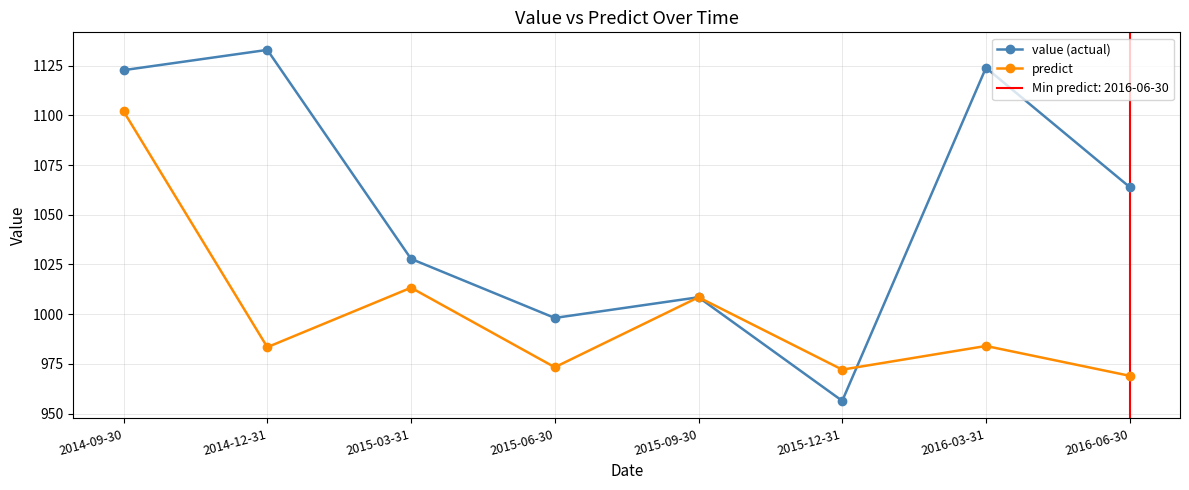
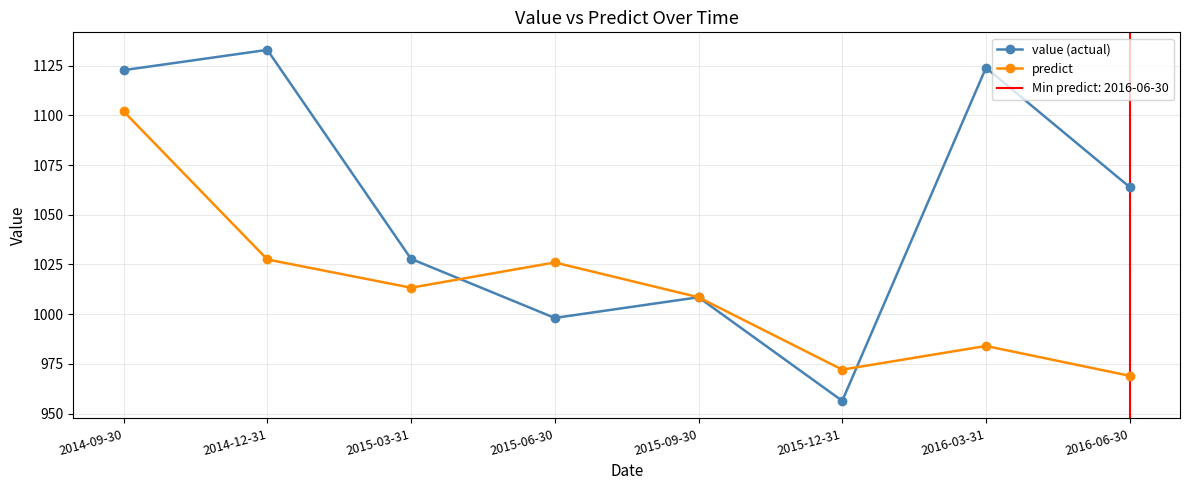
predict, 2014-12-31: 983 -> 1028
predict, 2015-06-30: 973 -> 1026
